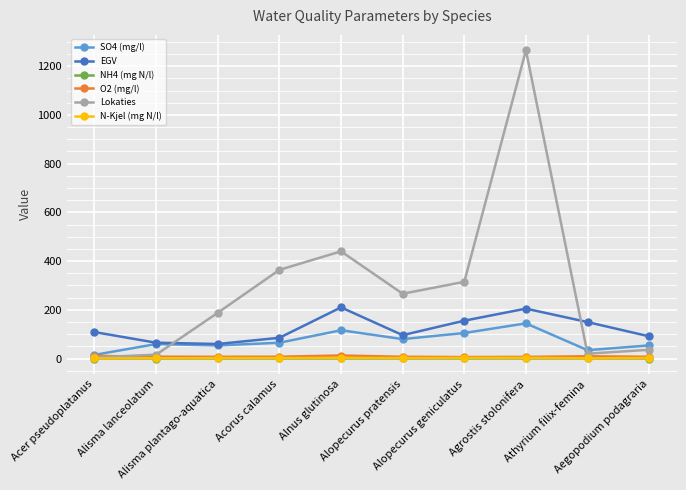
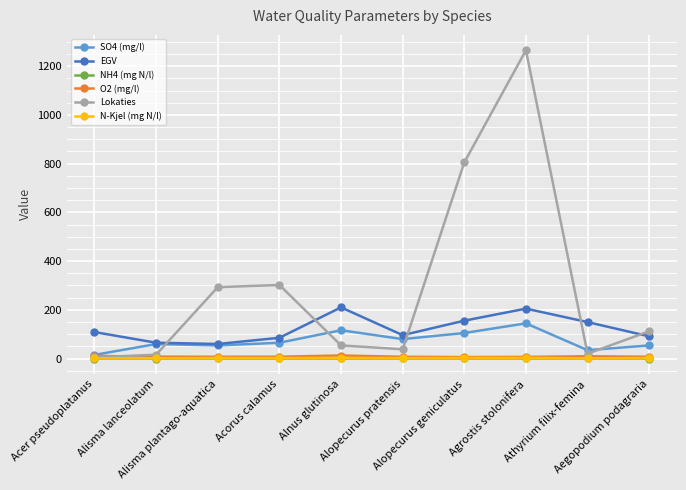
Lokaties, Alisma plantago-aquatica: 190 -> 290
Lokaties, Acorus calamus: 360 -> 300
Lokaties, Alnus glutinosa: 440 -> 50
Lokaties, Alopecurus pratensis: 270 -> 40
Lokaties, Alopecurus geniculatus: 320 -> 810
Lokaties, Aegopodium podagraria: 40 -> 110
